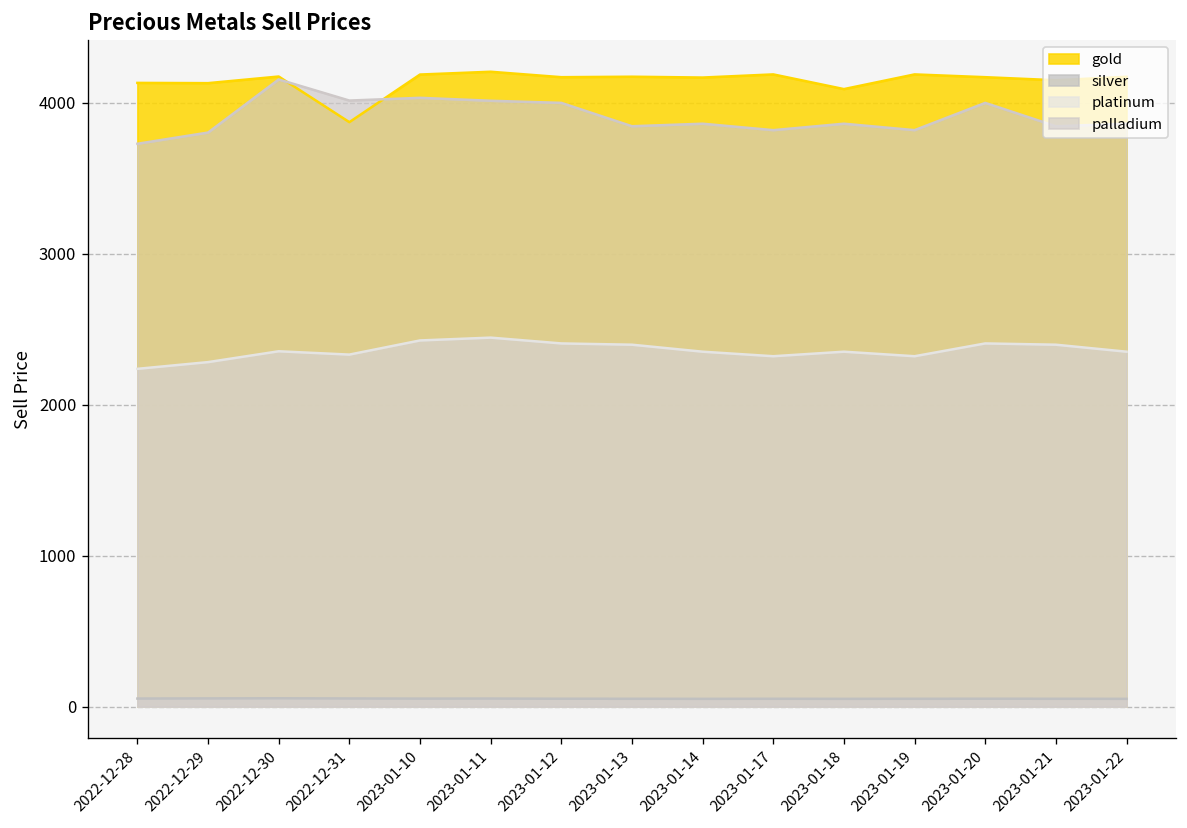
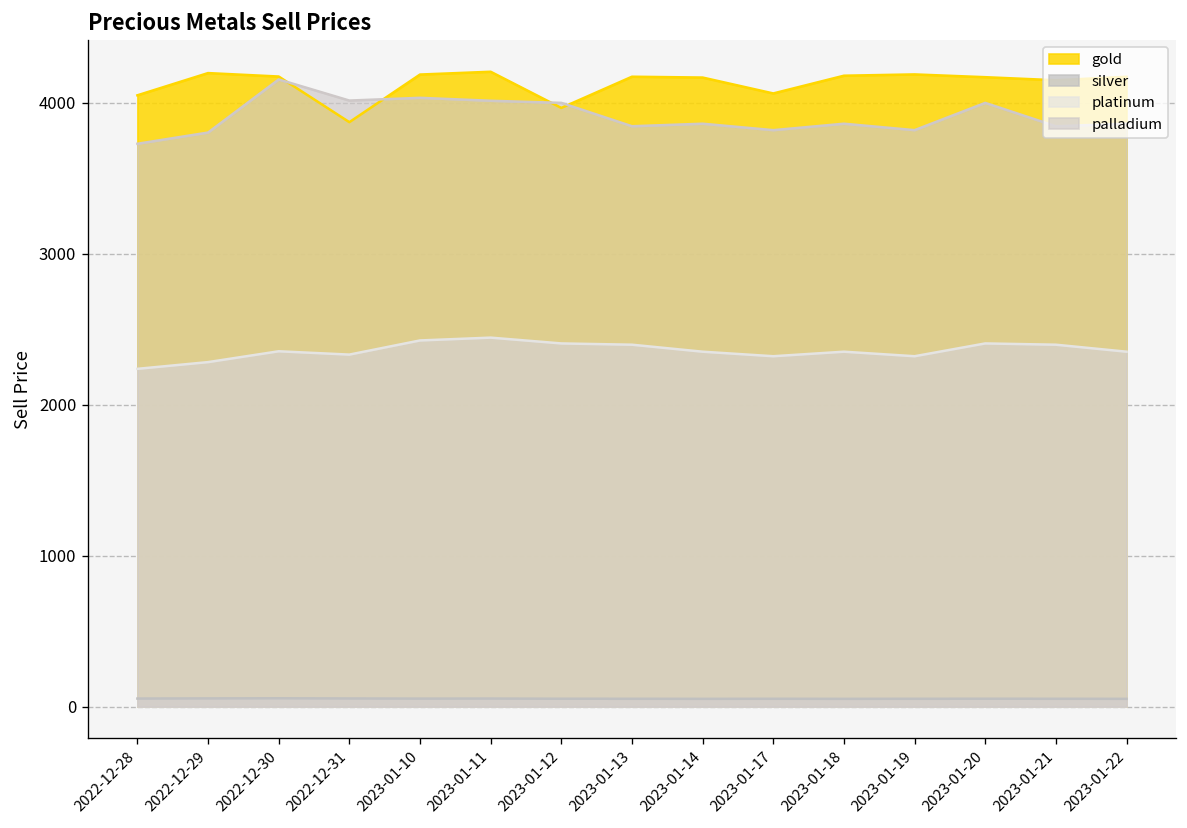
gold, 2022-12-28: 4130 -> 4050
gold, 2022-12-29: 4130 -> 4200
gold, 2023-01-12: 4170 -> 3970
gold, 2023-01-17: 4190 -> 4060
gold, 2023-01-18: 4090 -> 4180
